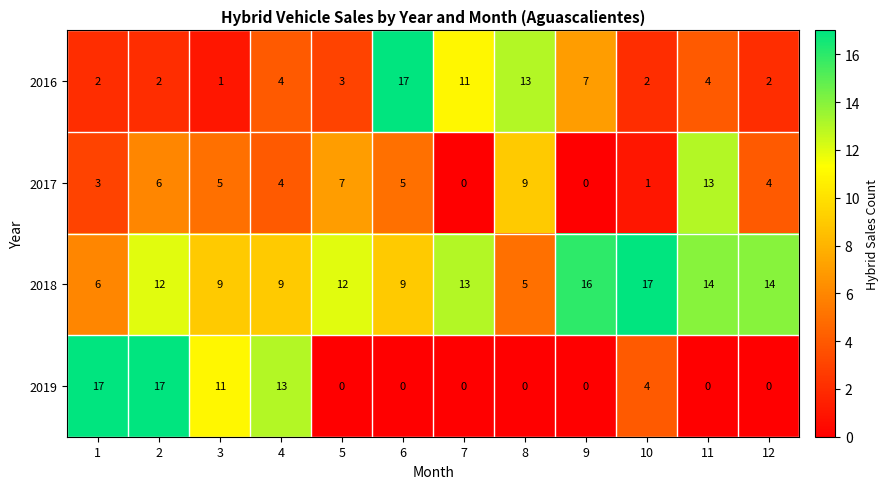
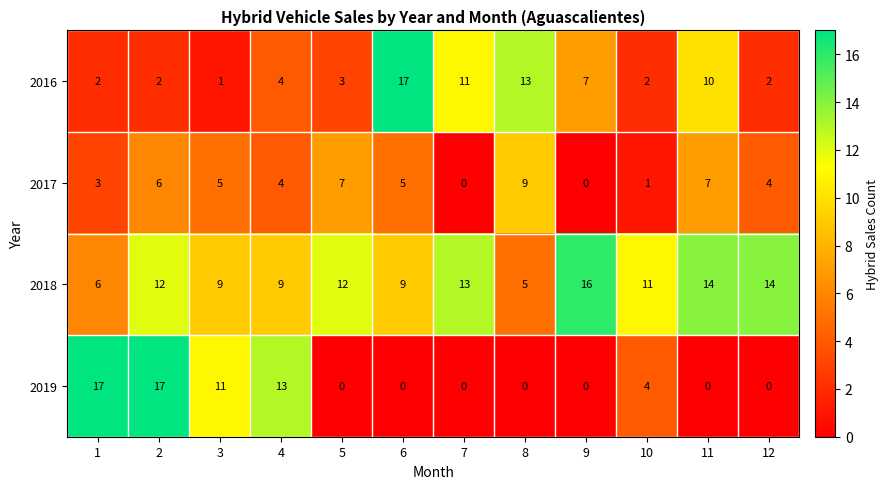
2016, 11: 4 -> 10
2017, 11: 13 -> 7
2018, 10: 17 -> 11
